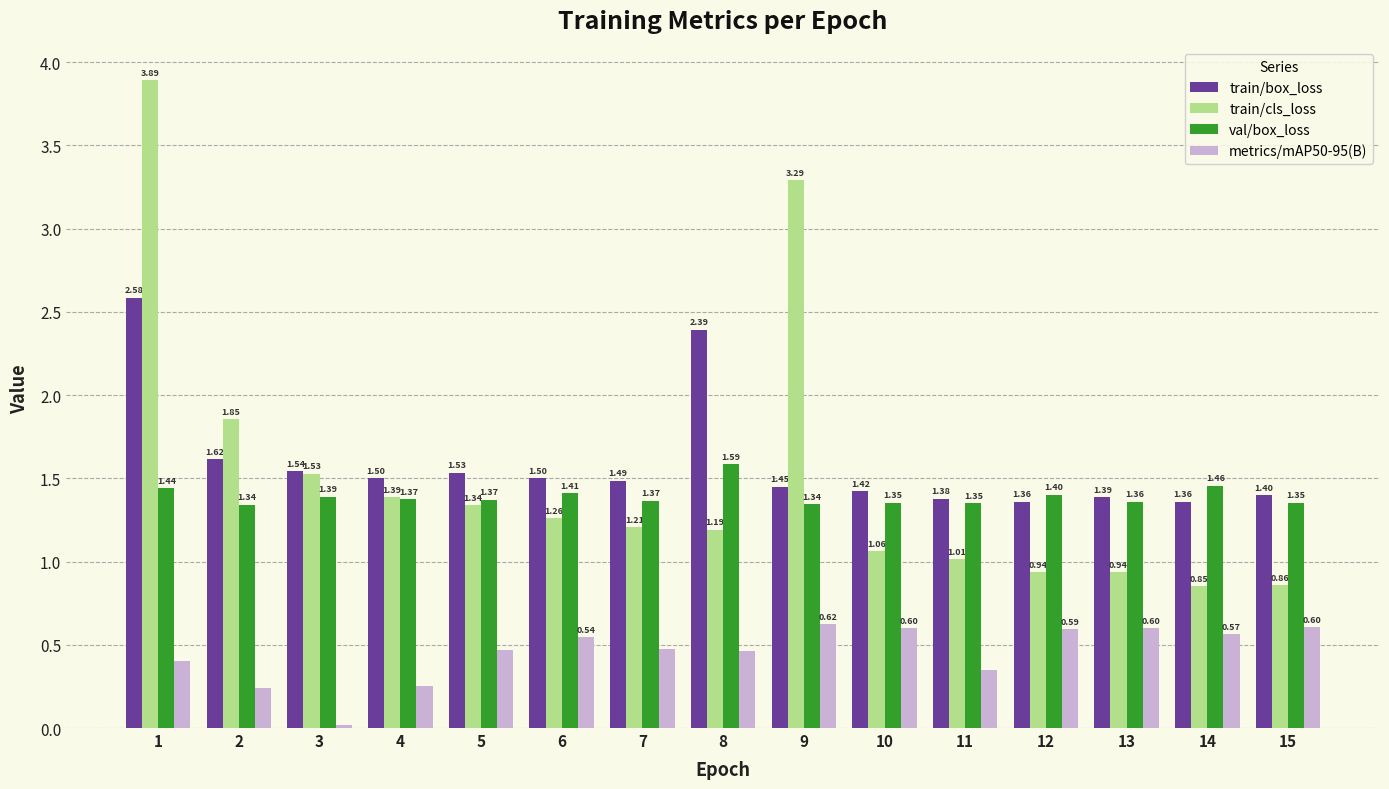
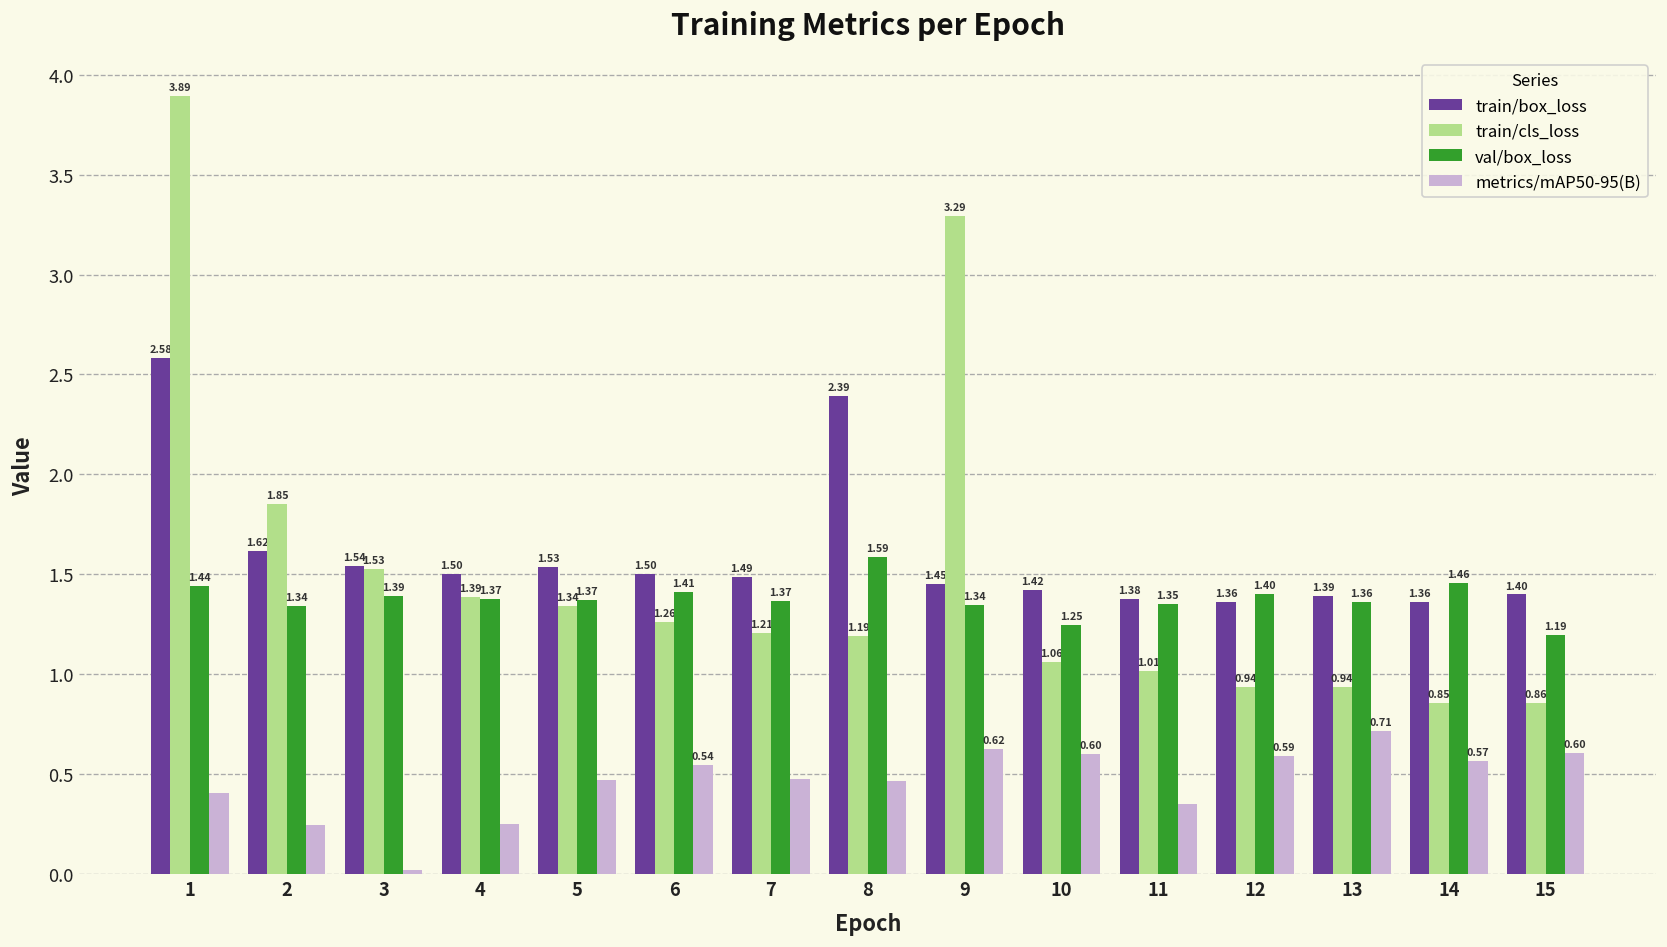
val/box_loss, 10: 1.35 -> 1.25
metrics/mAP50-95(B), 13: 0.60 -> 0.71
val/box_loss, 15: 1.35 -> 1.19
